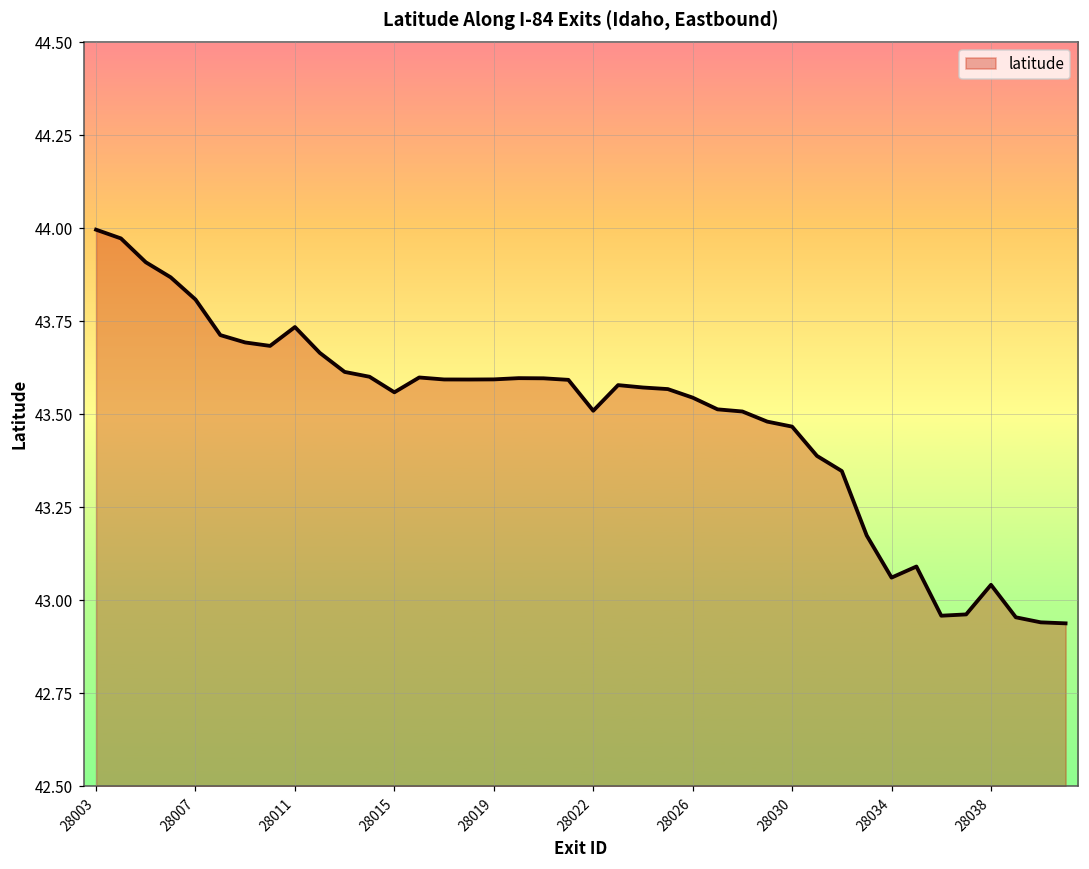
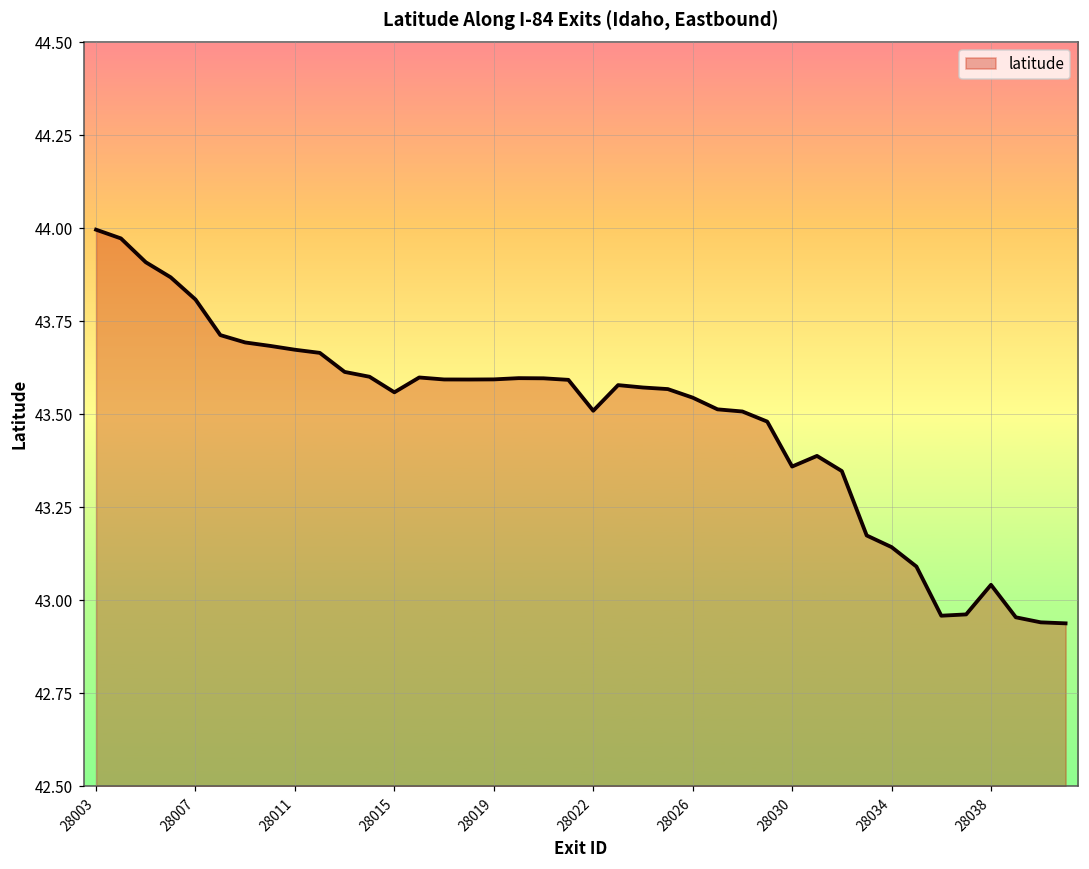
28011: 43.73 -> 43.67
28030: 43.47 -> 43.36
28034: 43.06 -> 43.14
